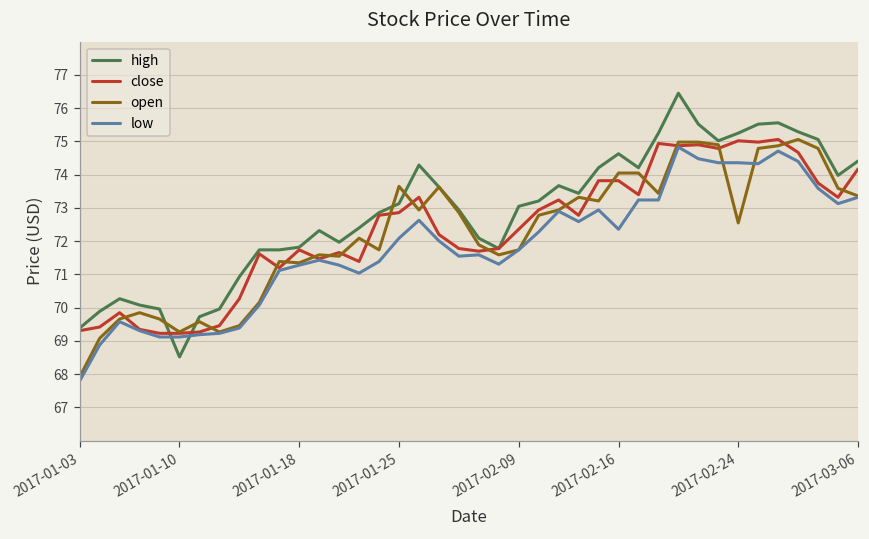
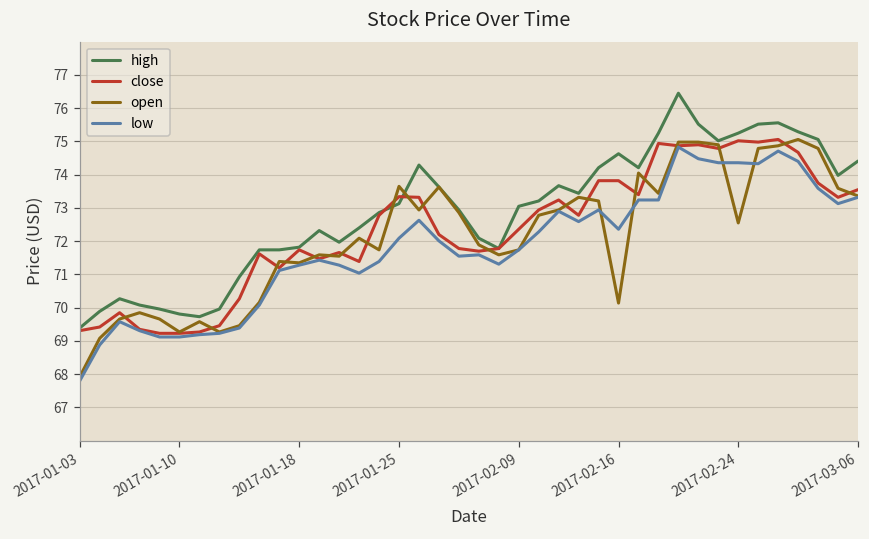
high, 2017-01-10: 68.5 -> 69.8
close, 2017-01-25: 72.9 -> 73.3
open, 2017-02-16: 74.1 -> 70.1
close, 2017-03-06: 74.2 -> 73.6
